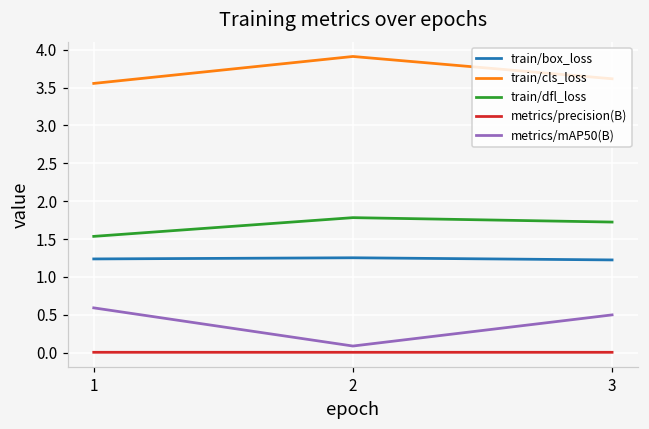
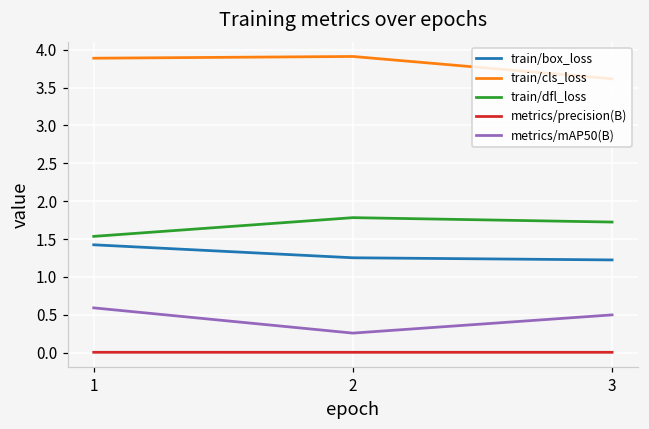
train/box_loss, 1: 1.2 -> 1.4
train/cls_loss, 1: 3.6 -> 3.9
metrics/mAP50(B), 2: 0.1 -> 0.3
